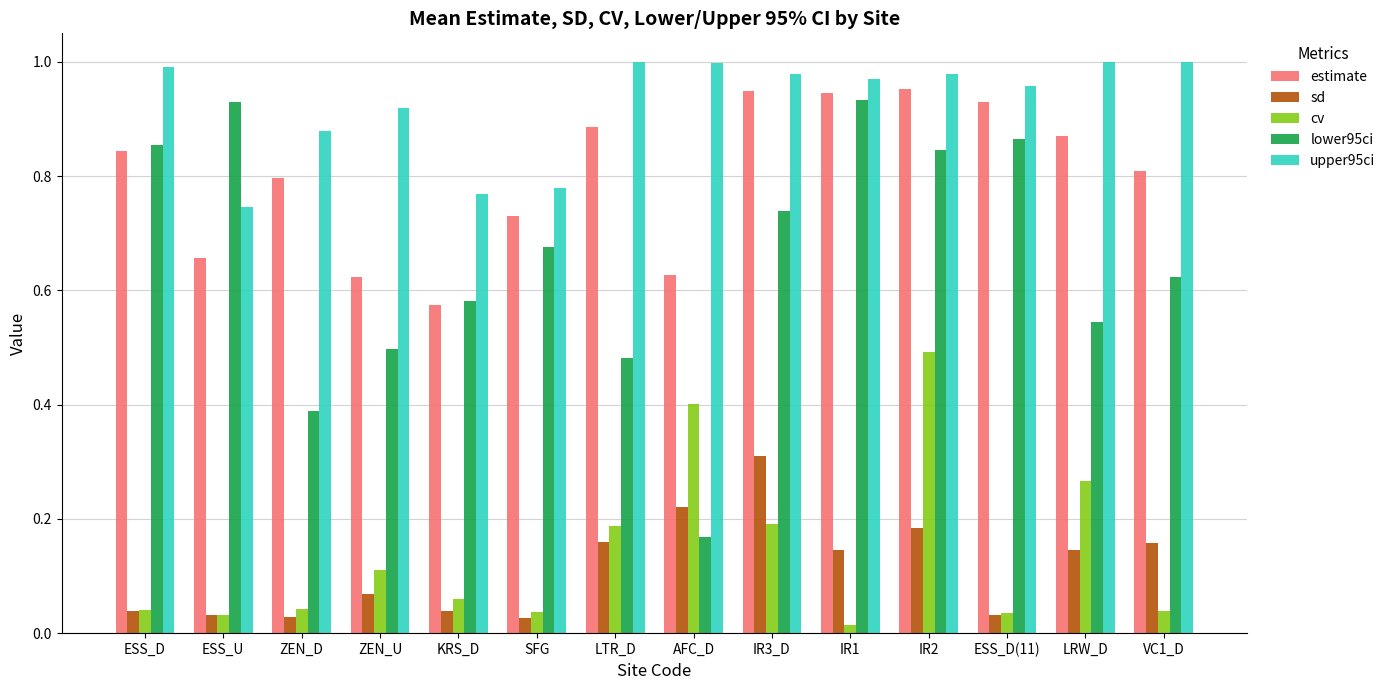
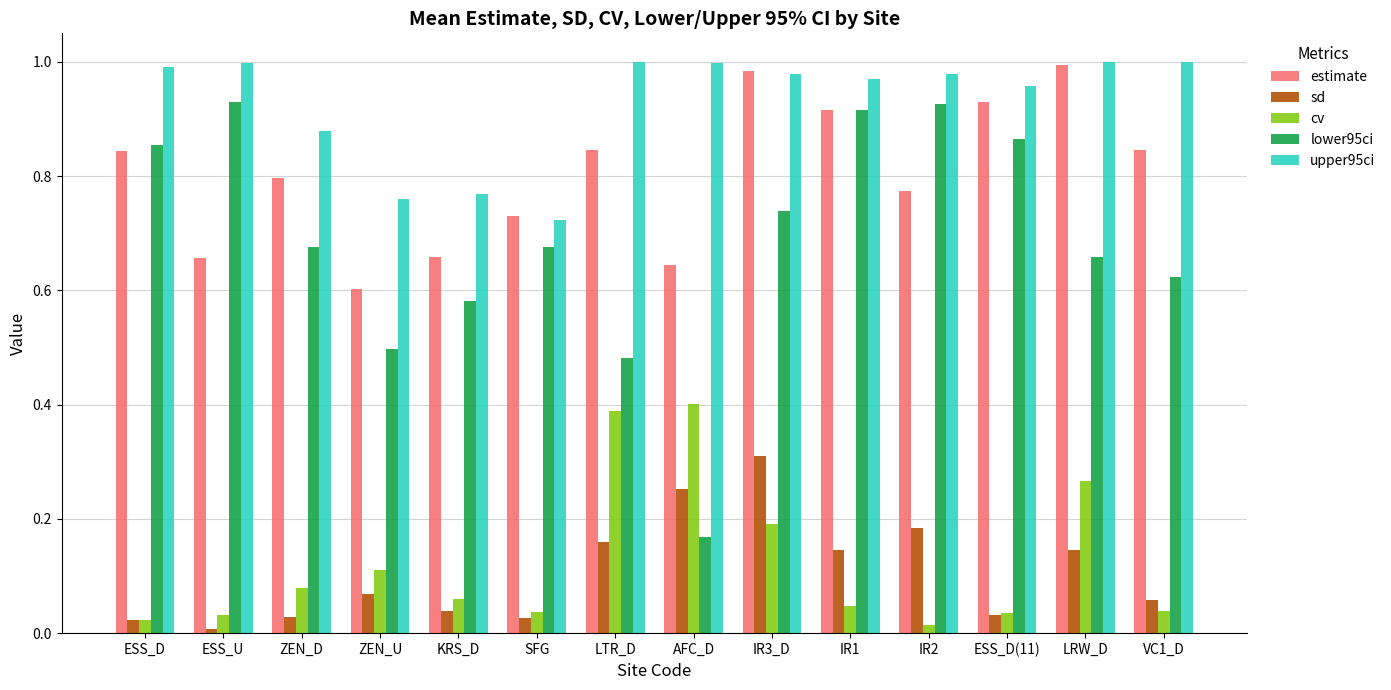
sd, ESS_D: 0.04 -> 0.02
cv, ESS_D: 0.04 -> 0.02
sd, ESS_U: 0.03 -> 0.01
upper95ci, ESS_U: 0.75 -> 1.00
cv, ZEN_D: 0.04 -> 0.08
lower95ci, ZEN_D: 0.39 -> 0.68
estimate, ZEN_U: 0.62 -> 0.60
upper95ci, ZEN_U: 0.92 -> 0.76
estimate, KRS_D: 0.58 -> 0.66
upper95ci, SFG: 0.78 -> 0.72
estimate, LTR_D: 0.89 -> 0.85
cv, LTR_D: 0.19 -> 0.39
estimate, AFC_D: 0.63 -> 0.64
sd, AFC_D: 0.22 -> 0.25
estimate, IR3_D: 0.95 -> 0.98
estimate, IR1: 0.94 -> 0.92
cv, IR1: 0.01 -> 0.05
lower95ci, IR1: 0.93 -> 0.92
estimate, IR2: 0.95 -> 0.77
cv, IR2: 0.49 -> 0.01
lower95ci, IR2: 0.85 -> 0.93
estimate, LRW_D: 0.87 -> 0.99
lower95ci, LRW_D: 0.54 -> 0.66
estimate, VC1_D: 0.81 -> 0.85
sd, VC1_D: 0.16 -> 0.06
